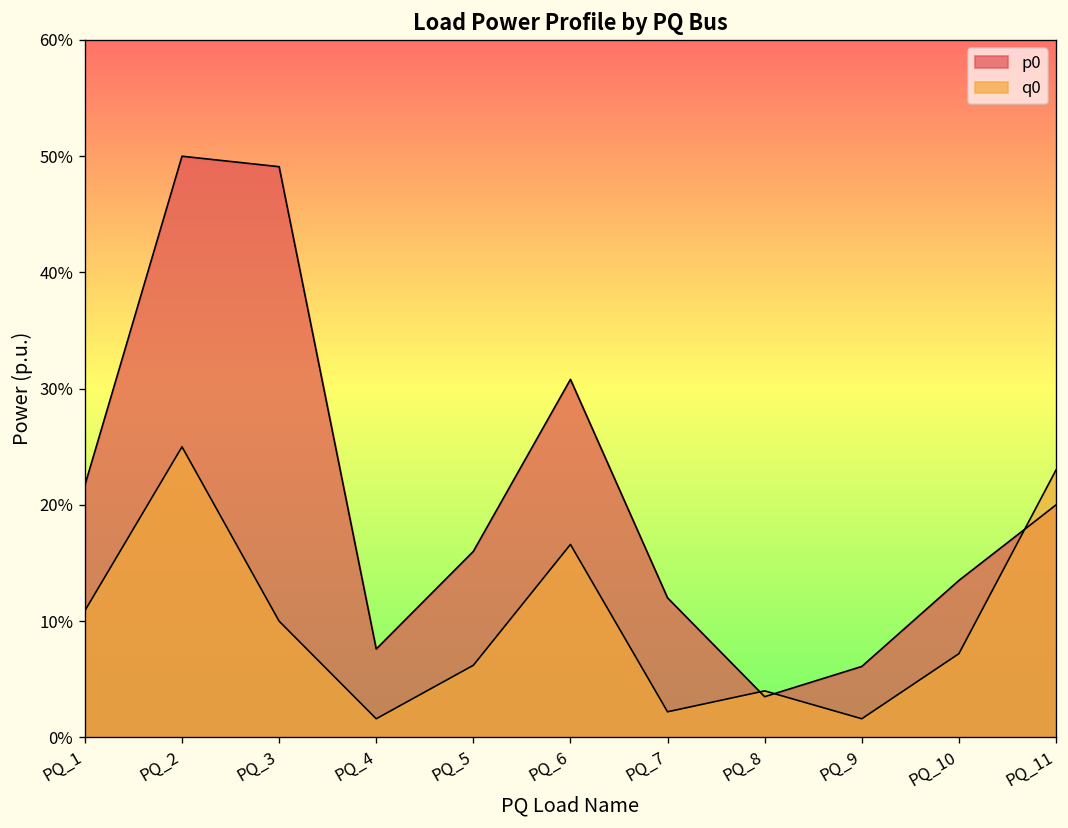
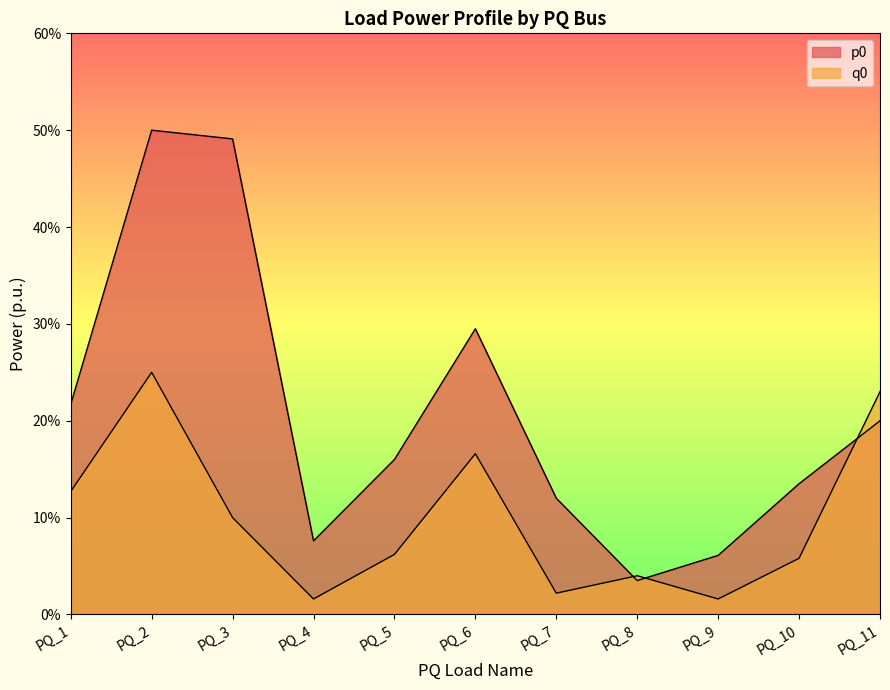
q0, PQ_1: 11% -> 13%
p0, PQ_6: 31% -> 30%
q0, PQ_10: 7% -> 6%
